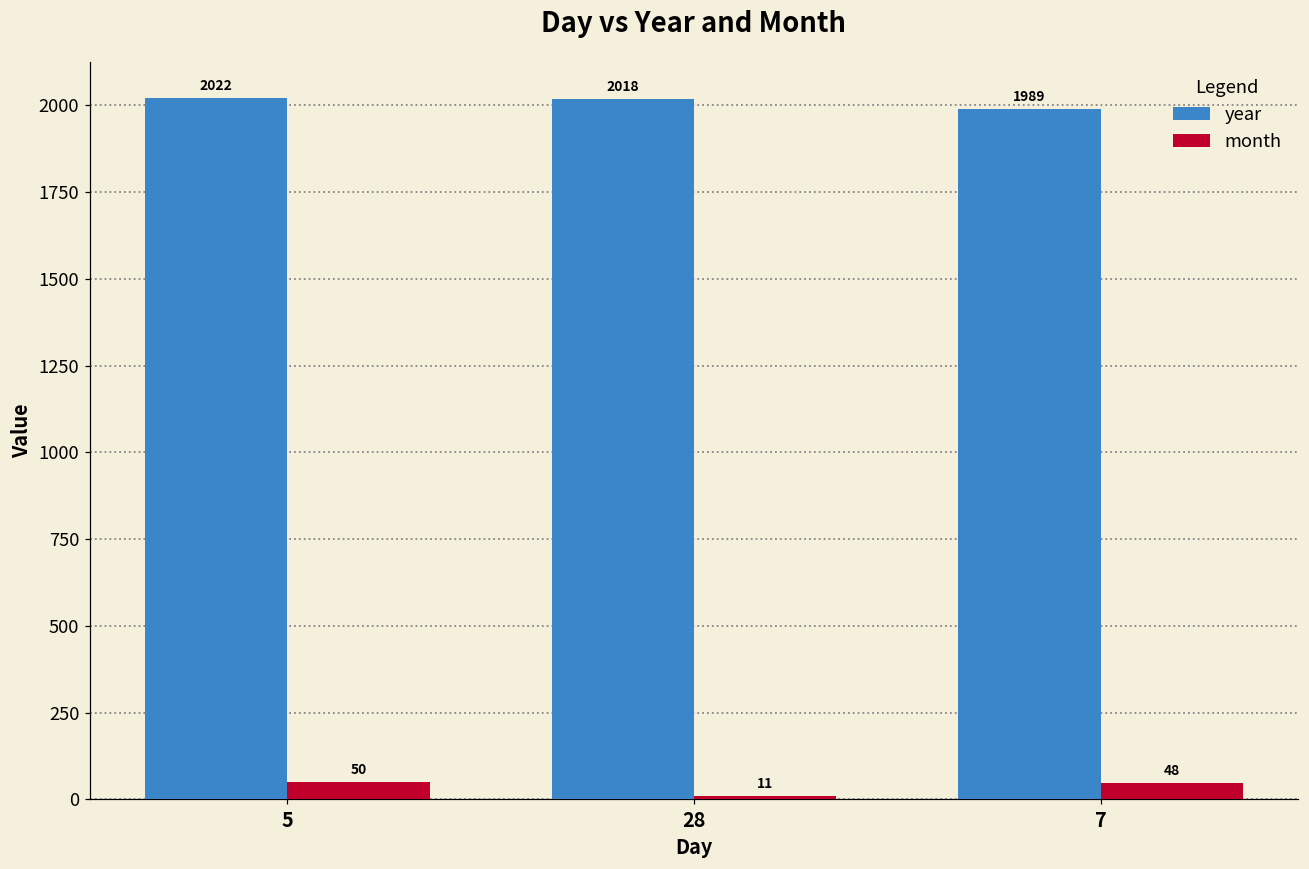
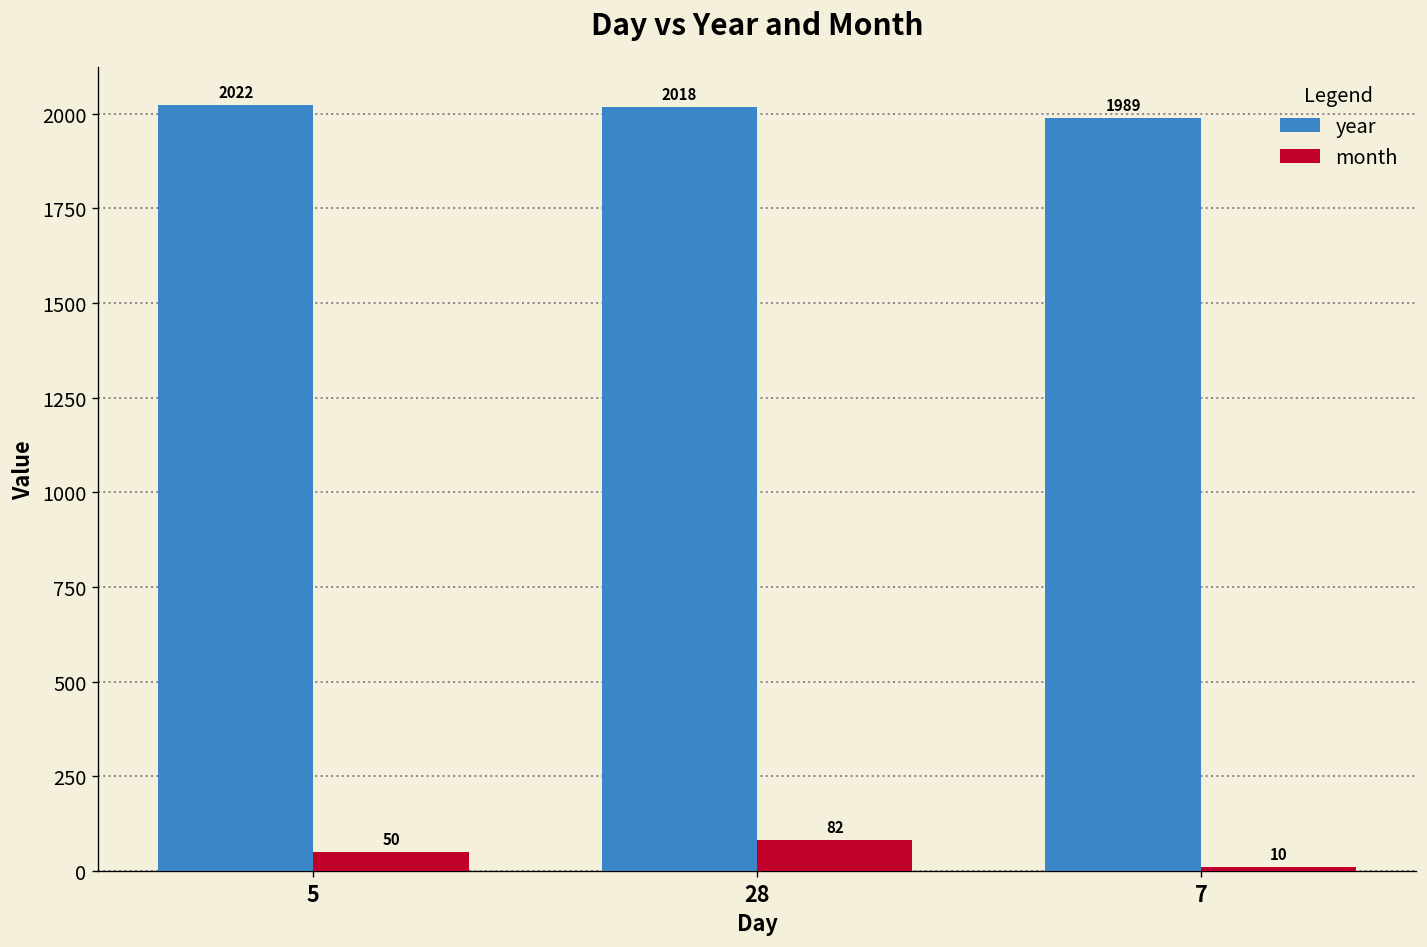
month, 28: 11 -> 82
month, 7: 48 -> 10
